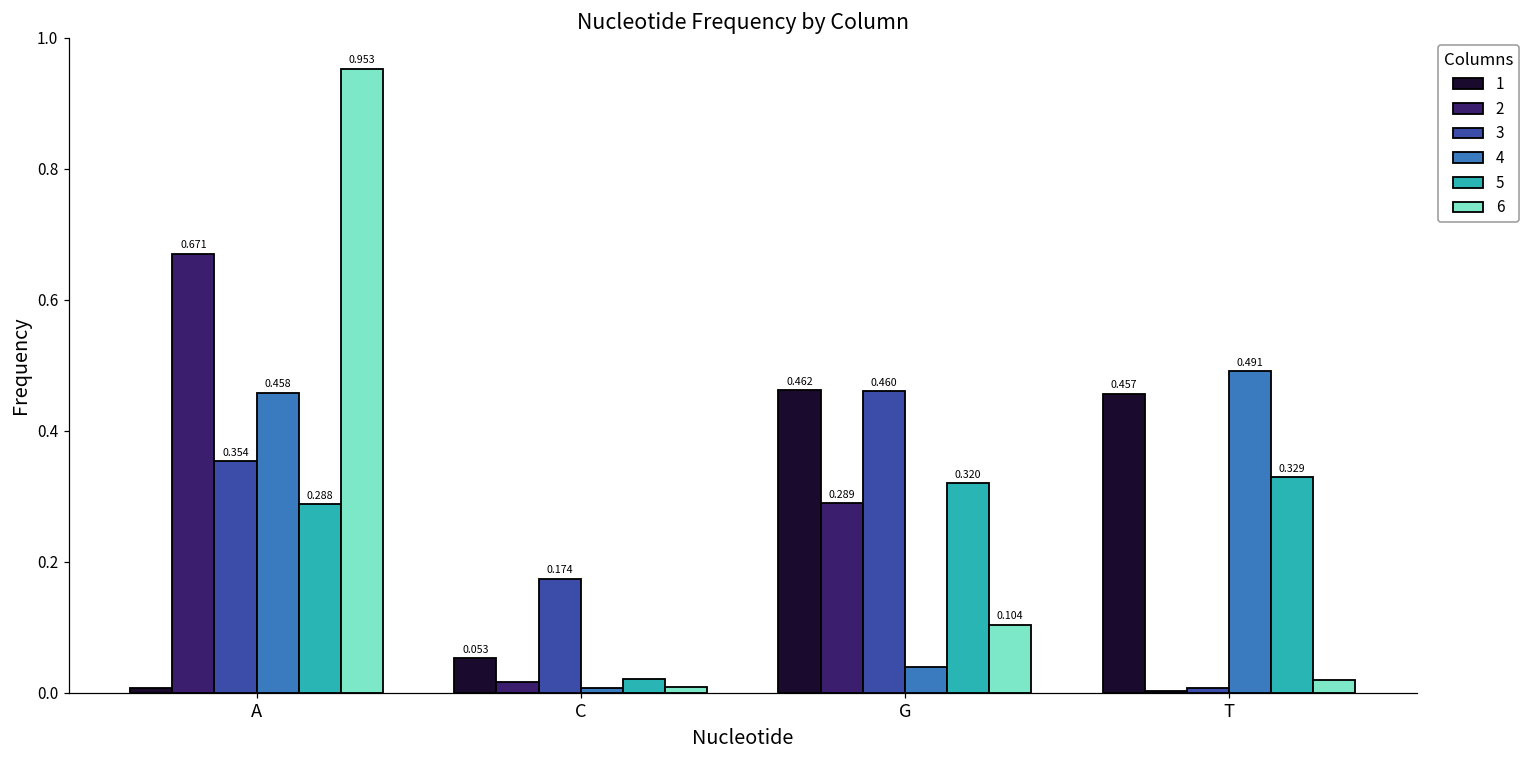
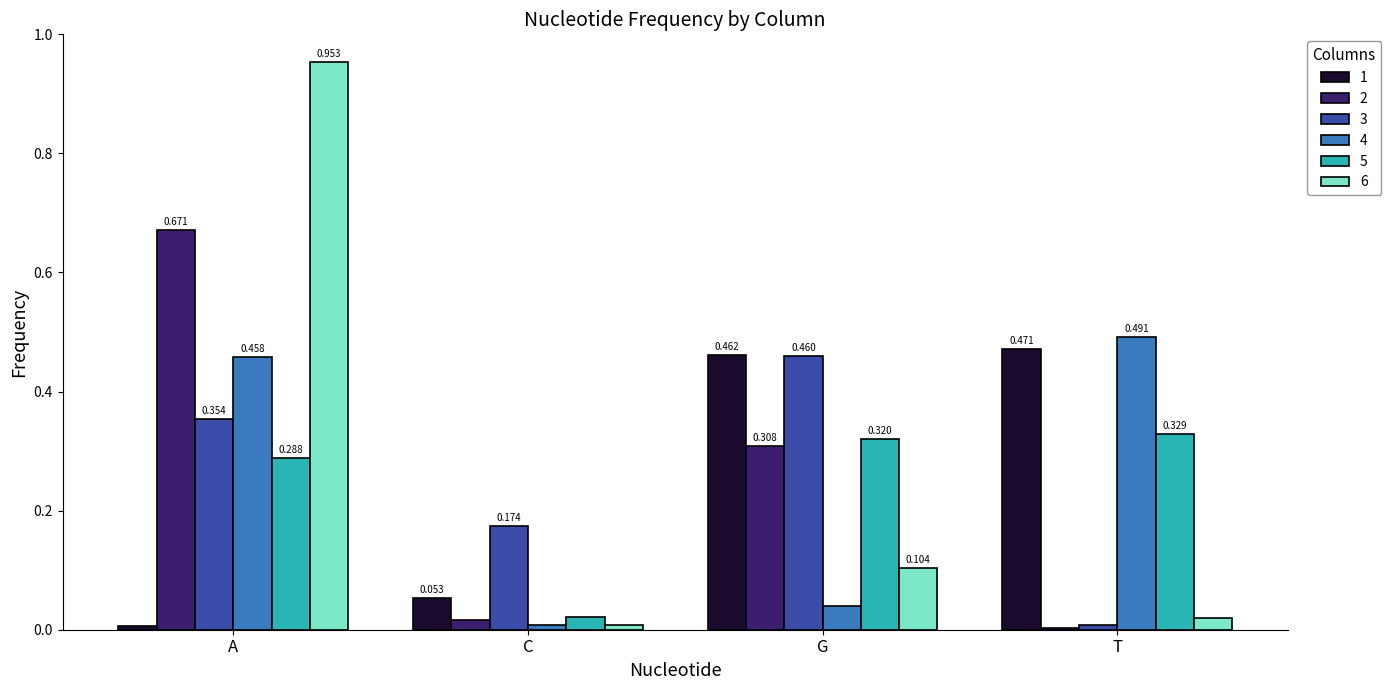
2, G: 0.289 -> 0.308
1, T: 0.457 -> 0.471
